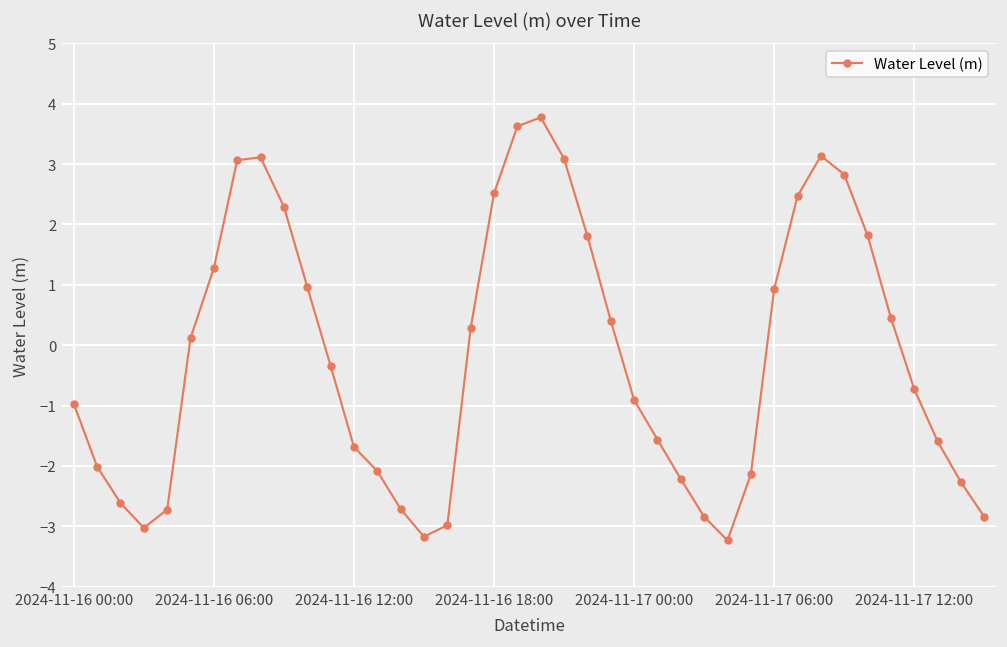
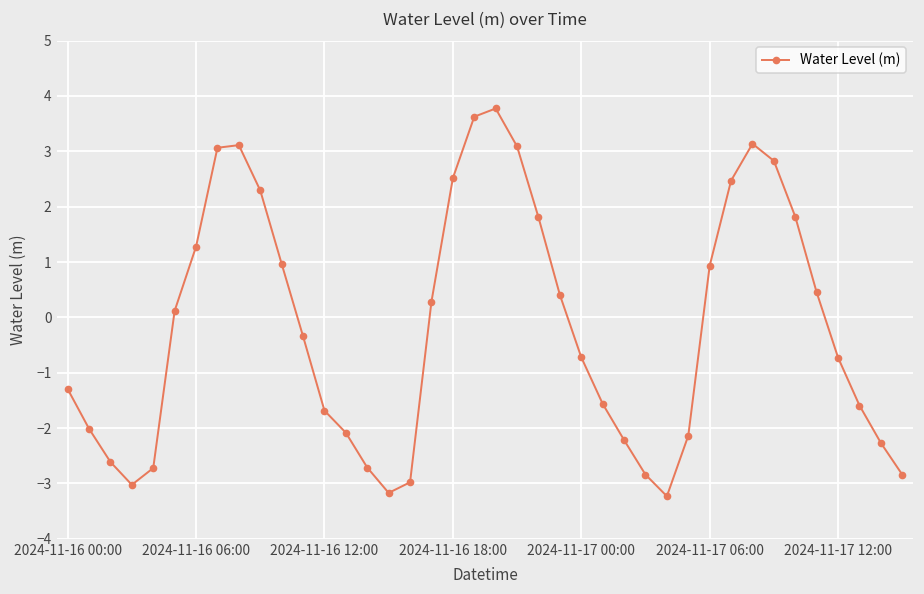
2024-11-16 00:00: -1.0 -> -1.3
2024-11-17 00:00: -0.9 -> -0.7
